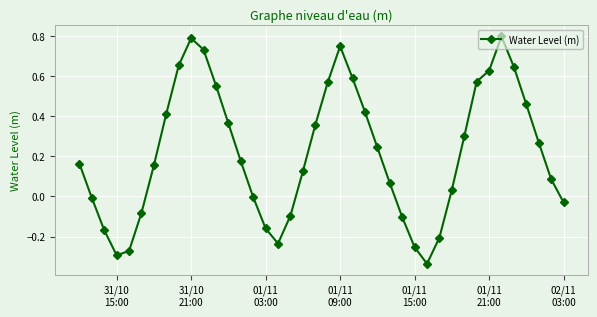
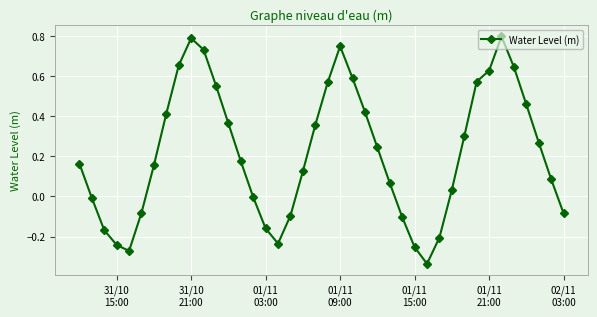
31/10 15:00: -0.29 -> -0.24
02/11 03:00: -0.03 -> -0.08
